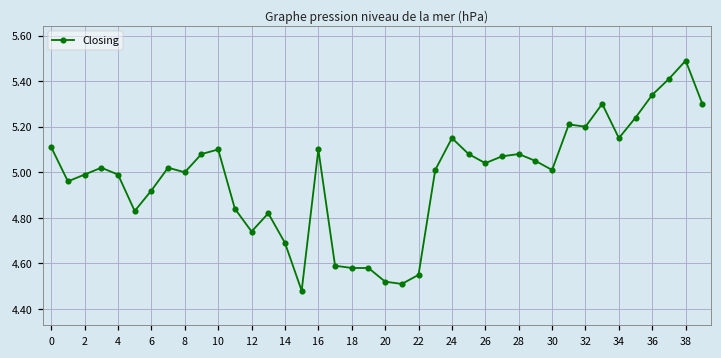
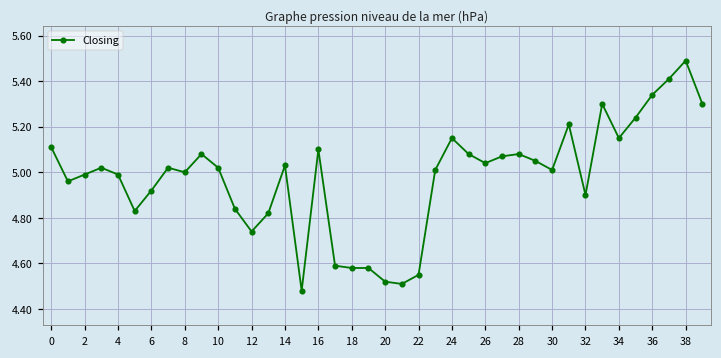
10: 5.10 -> 5.02
14: 4.69 -> 5.03
32: 5.2 -> 4.9
